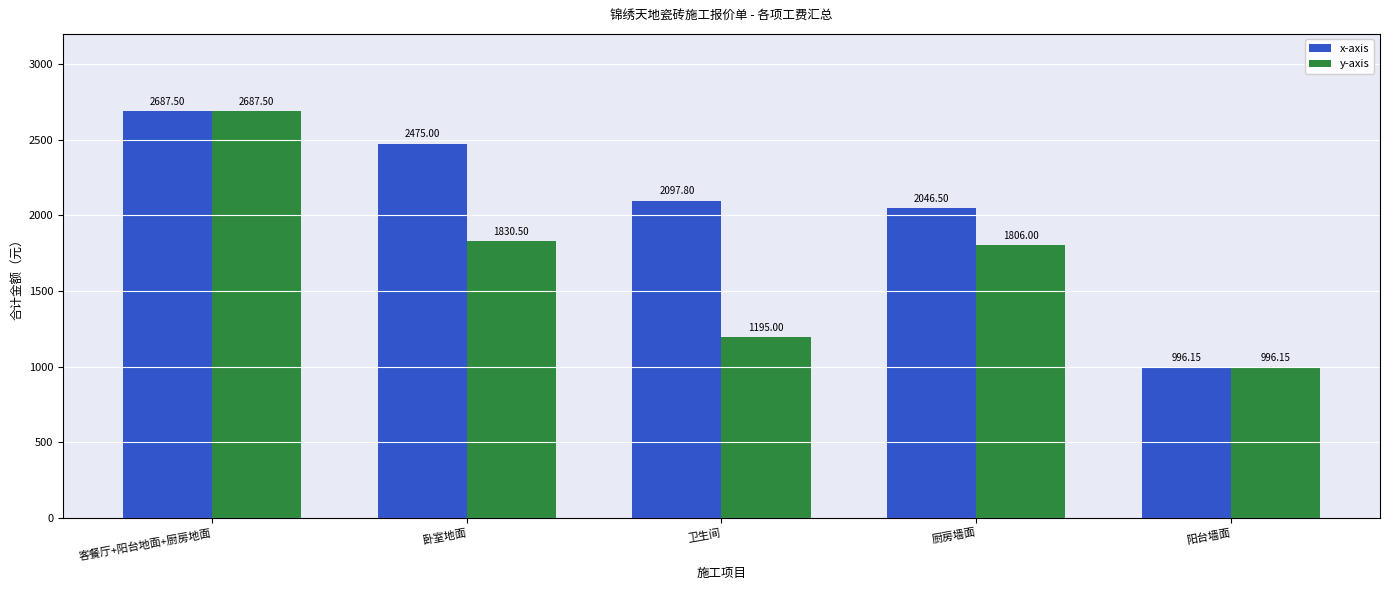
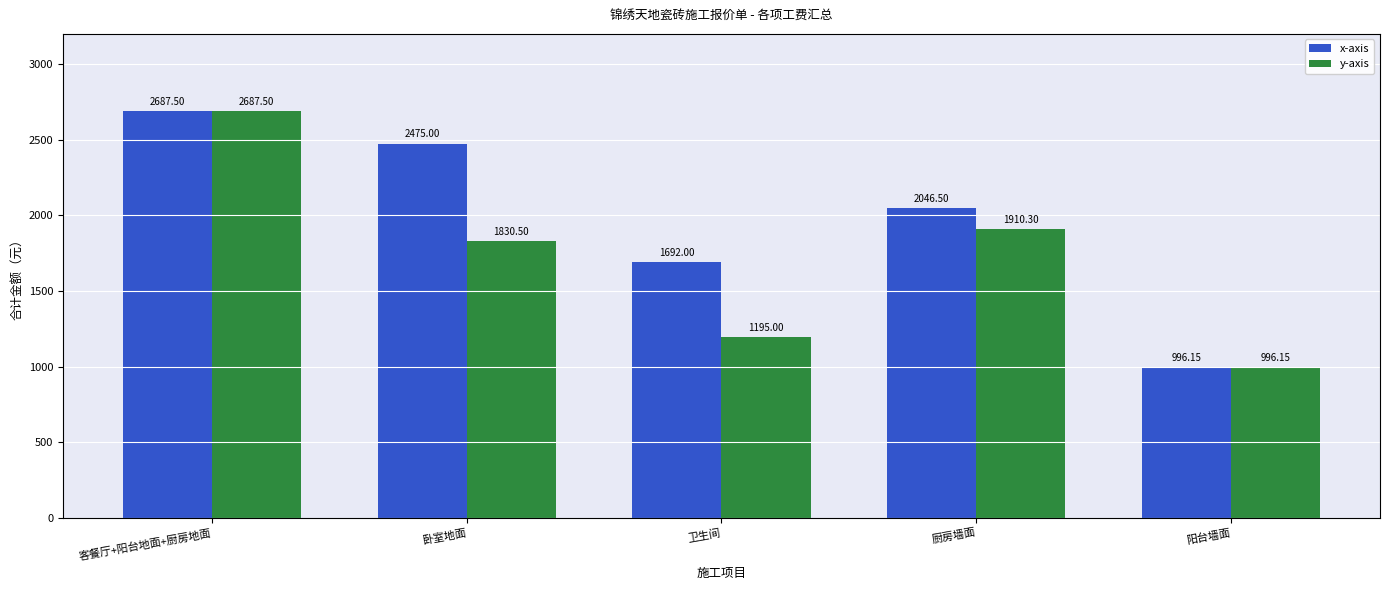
x-axis, 卫生间: 2097.80 -> 1692.00
y-axis, 厨房墙面: 1806.00 -> 1910.30
